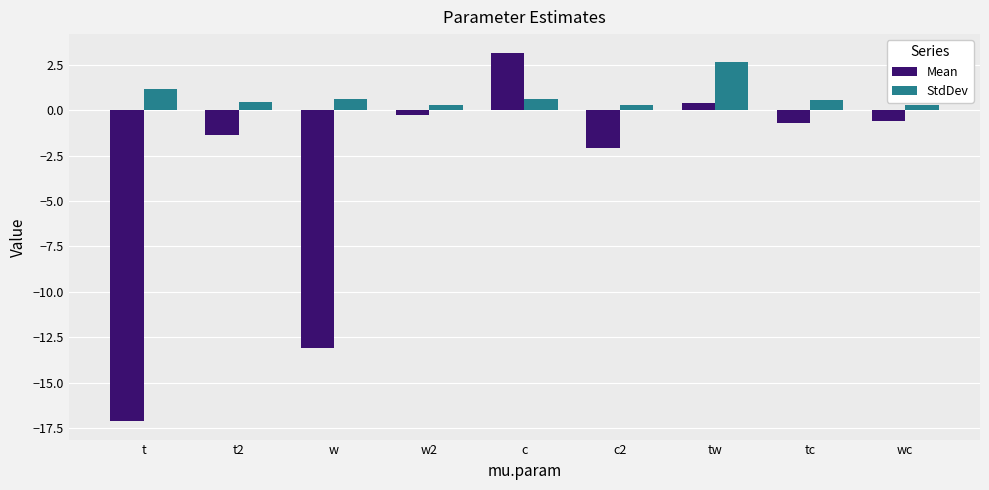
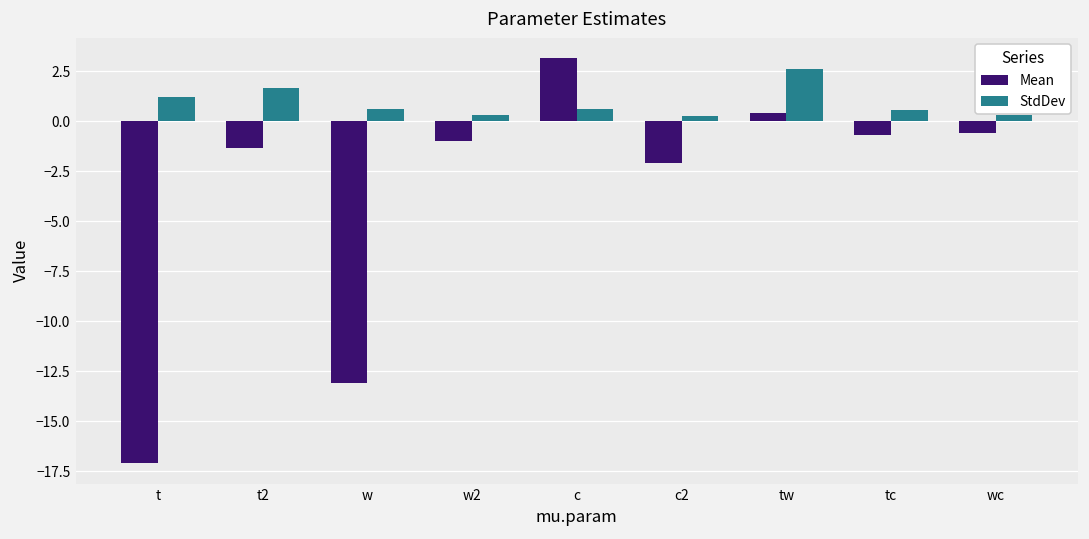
StdDev, t2: 0.5 -> 1.7
Mean, w2: -0.2 -> -1.0
